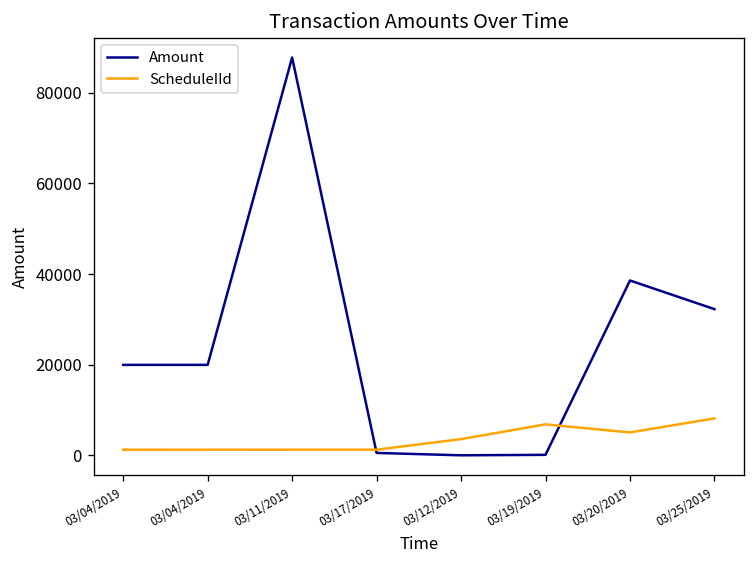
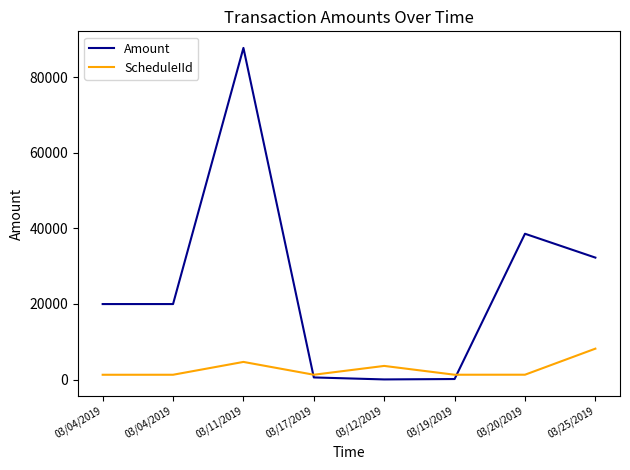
ScheduleIId, 03/11/2019: 1000 -> 5000
ScheduleIId, 03/19/2019: 7000 -> 1000
ScheduleIId, 03/20/2019: 5000 -> 1000
